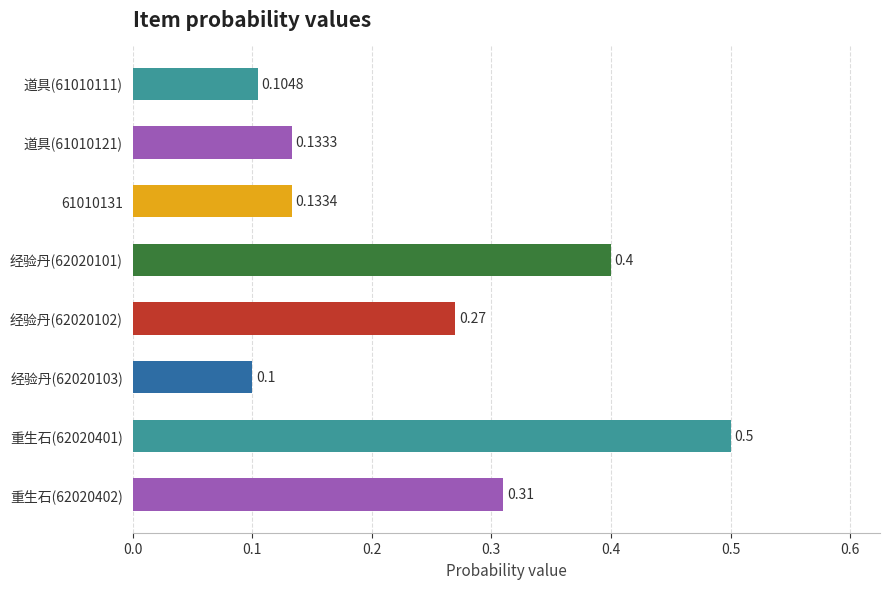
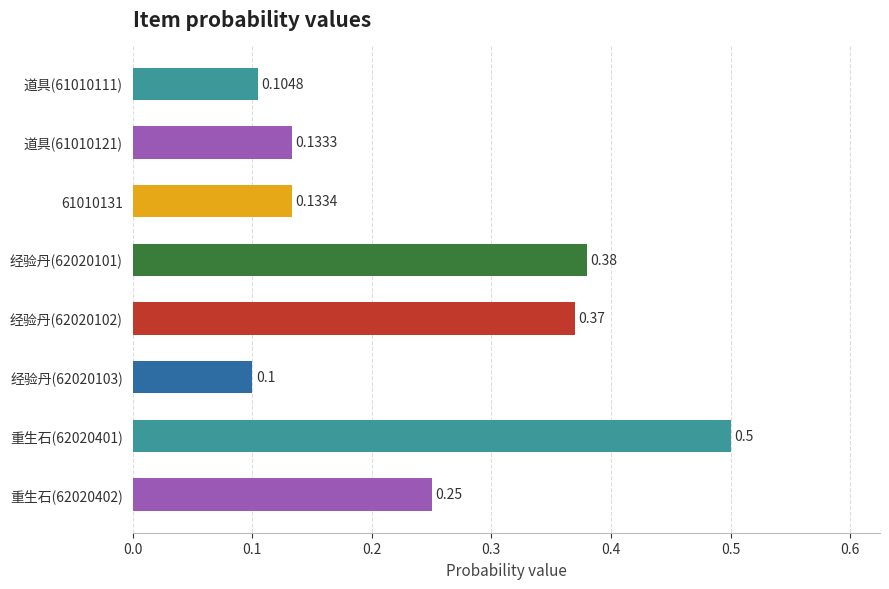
经验丹(62020101): 0.4 -> 0.38
经验丹(62020102): 0.27 -> 0.37
重生石(62020402): 0.31 -> 0.25
